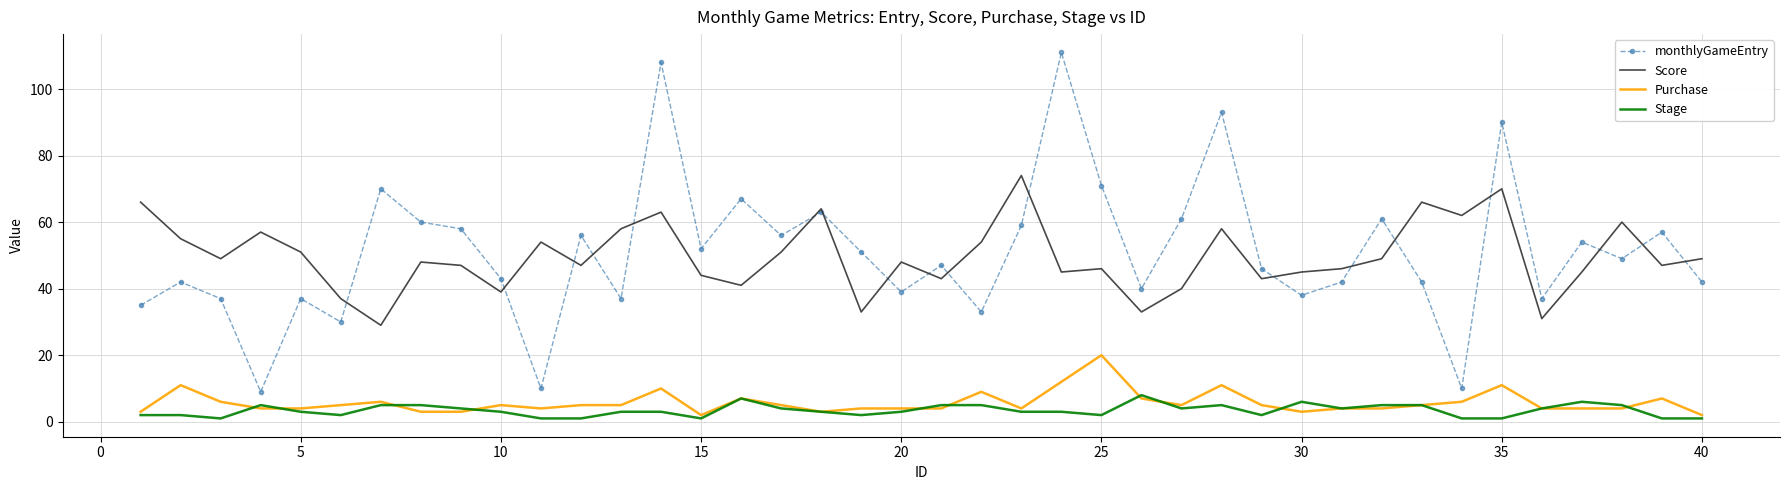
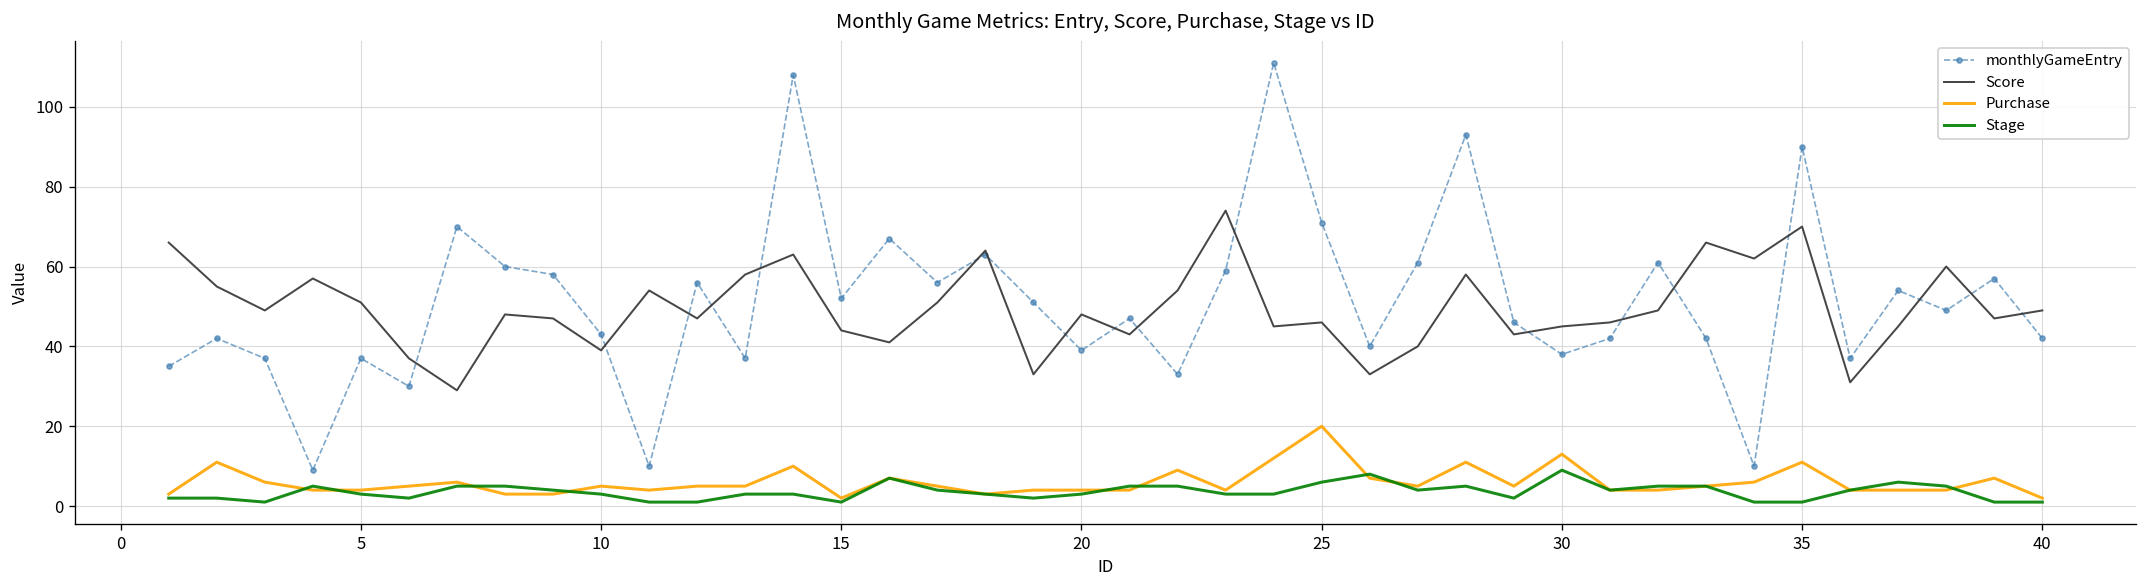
Stage, 25: 2 -> 6
Purchase, 30: 3 -> 13
Stage, 30: 6 -> 9
